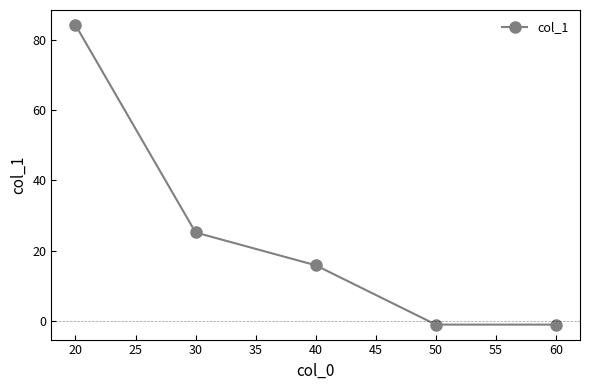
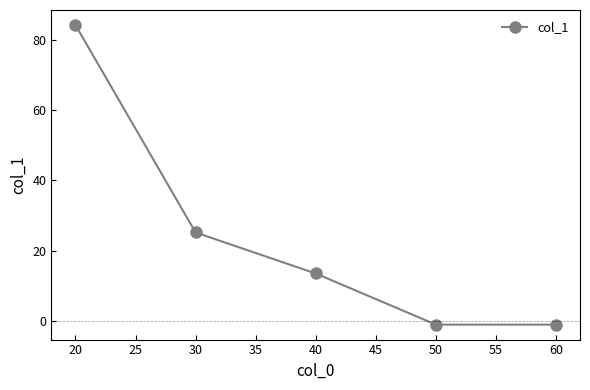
40: 16 -> 14
